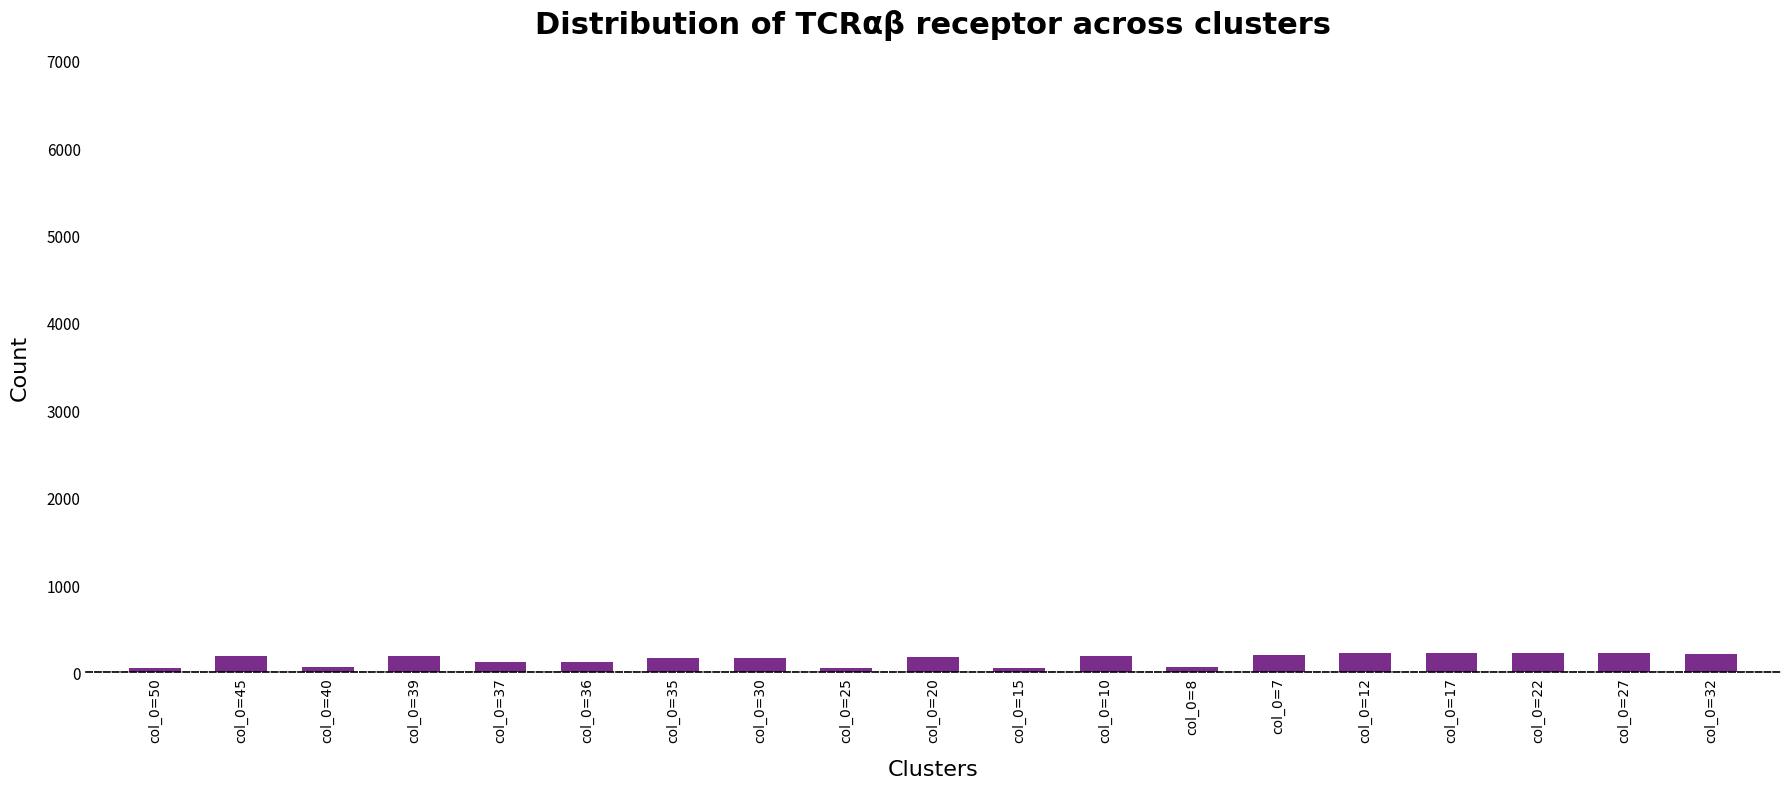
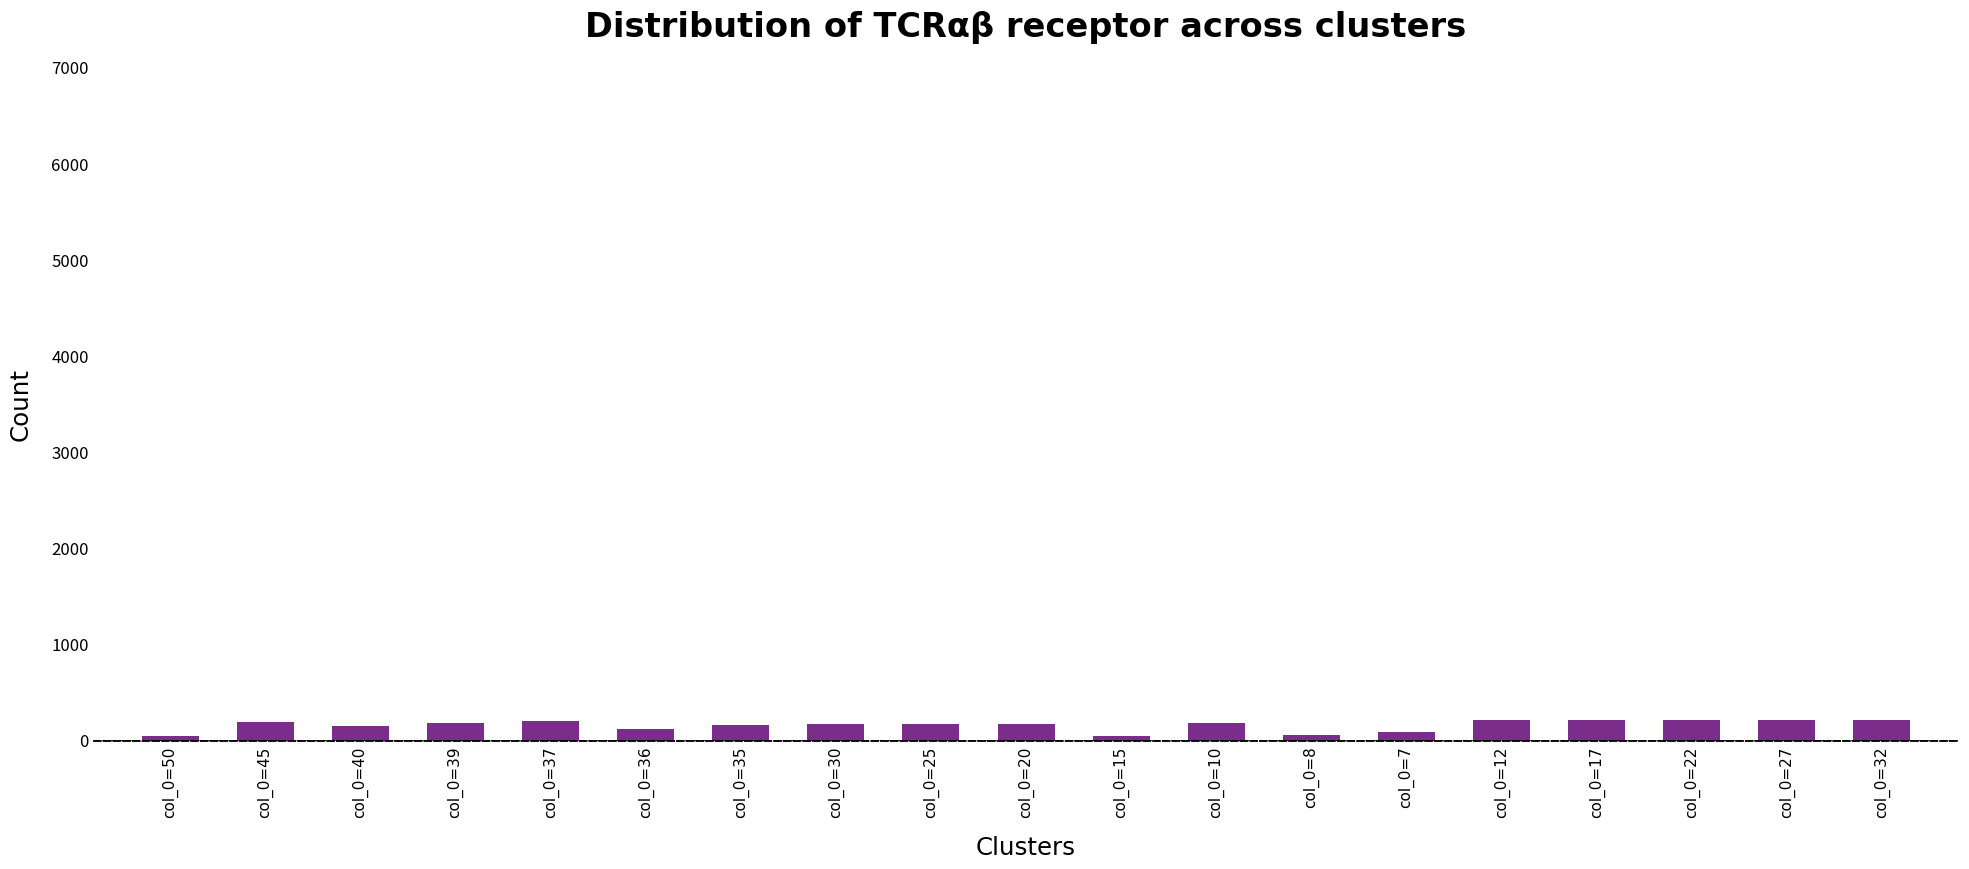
col_0=40: 100 -> 200
col_0=37: 100 -> 200
col_0=25: 100 -> 200
col_0=7: 200 -> 100
